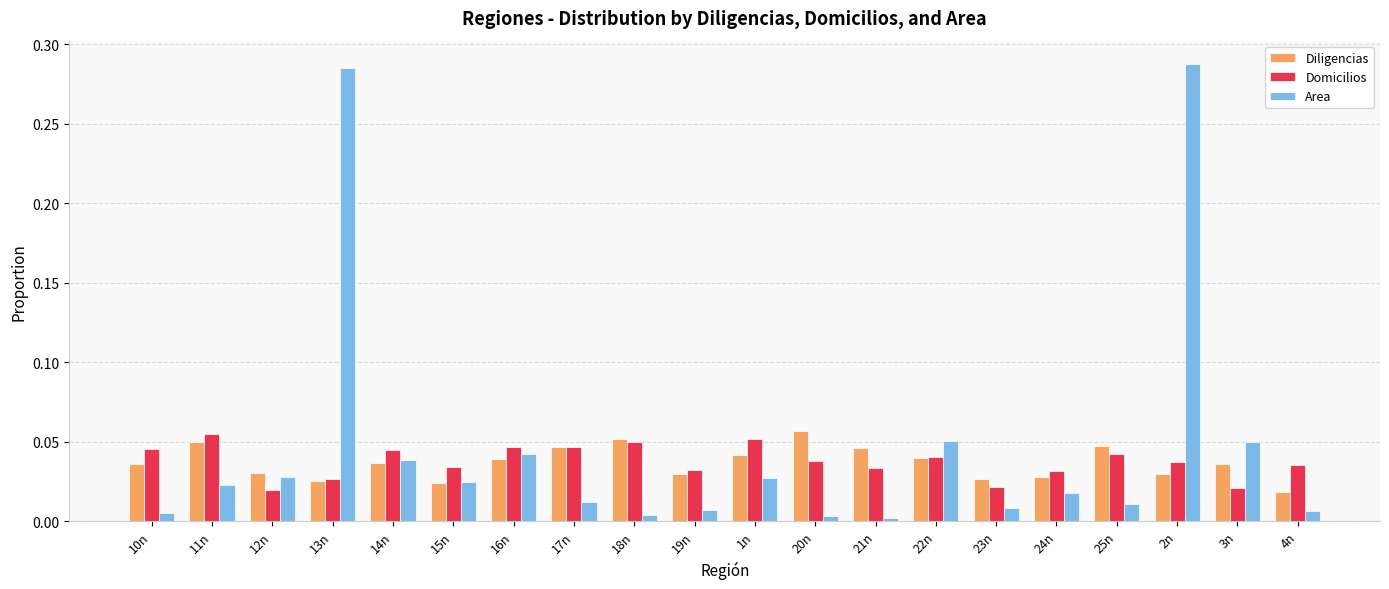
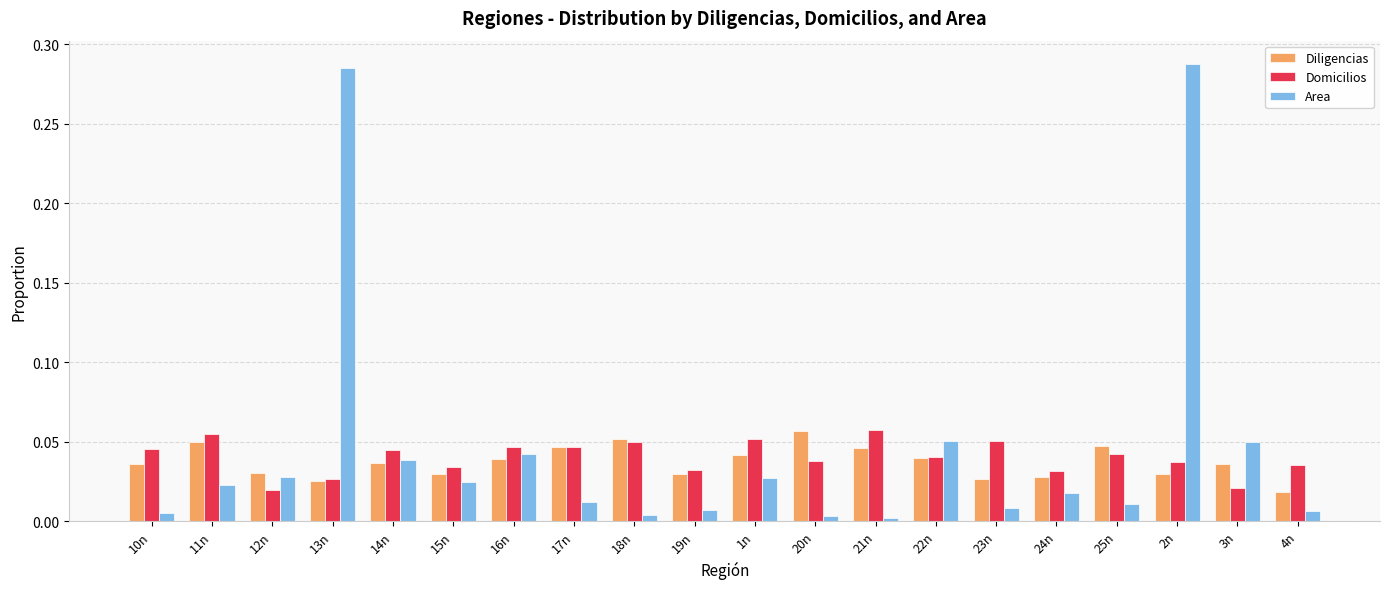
Diligencias, 15n: 0.024 -> 0.030
Domicilios, 21n: 0.033 -> 0.057
Domicilios, 23n: 0.021 -> 0.051
